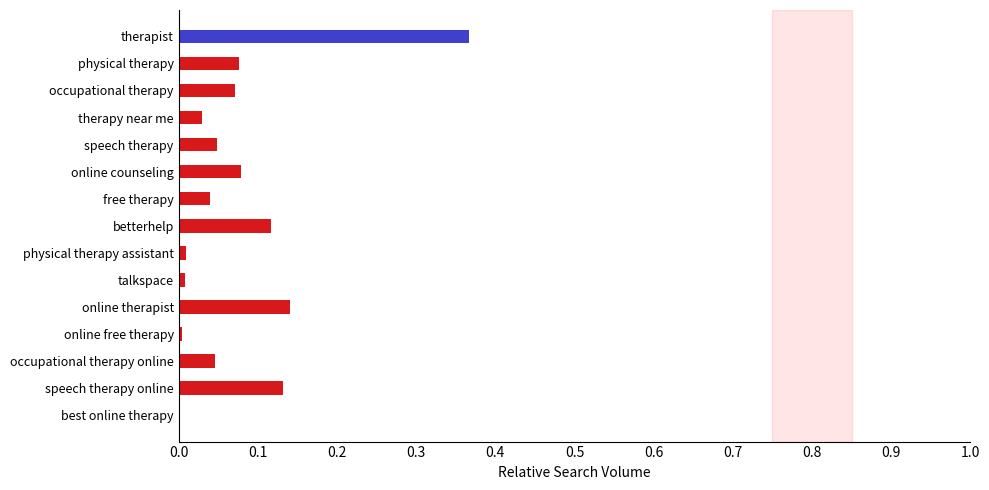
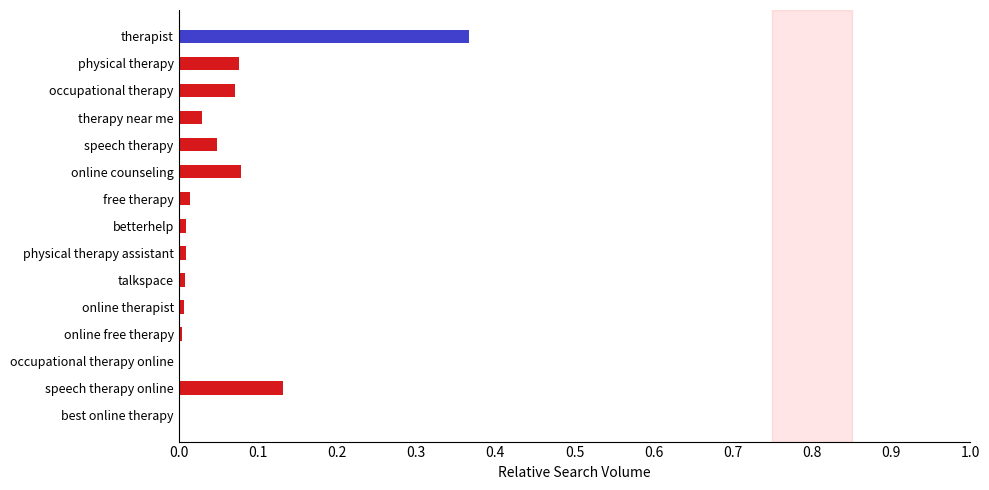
free therapy: 0.04 -> 0.01
betterhelp: 0.12 -> 0.01
online therapist: 0.14 -> 0.01
occupational therapy online: 0.05 -> 0.00
